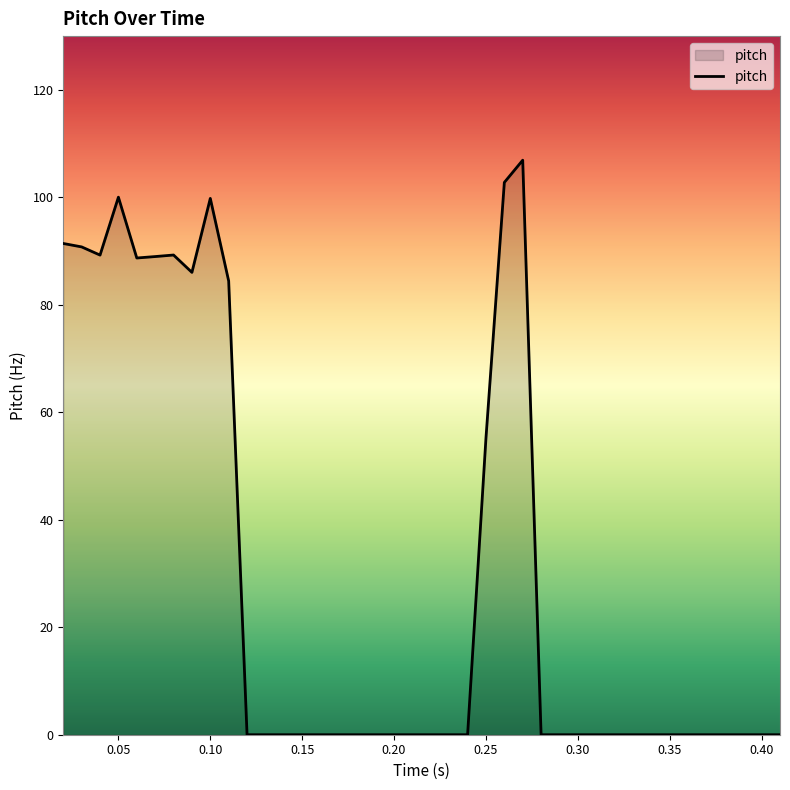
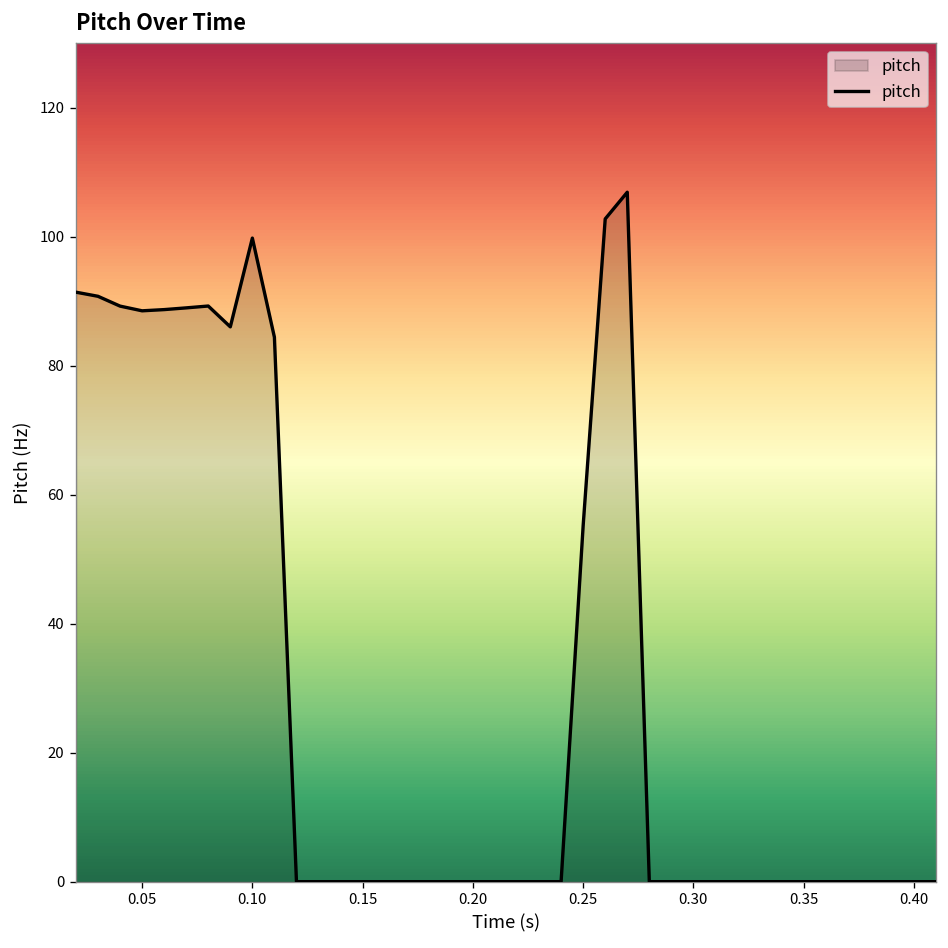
0.05: 100 -> 89
